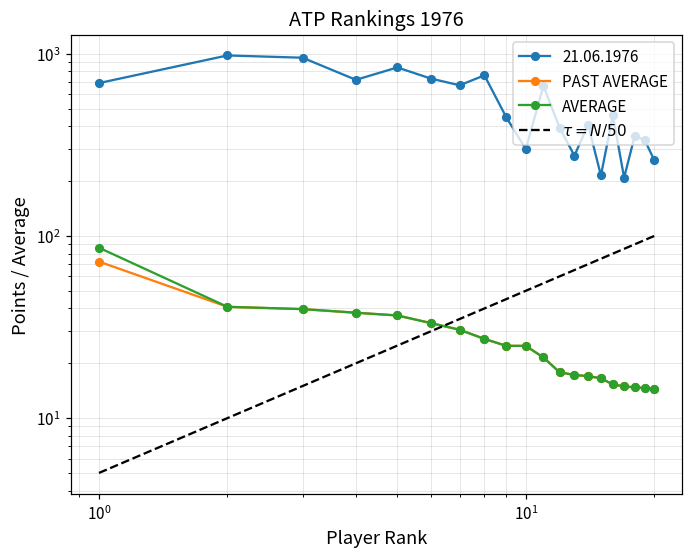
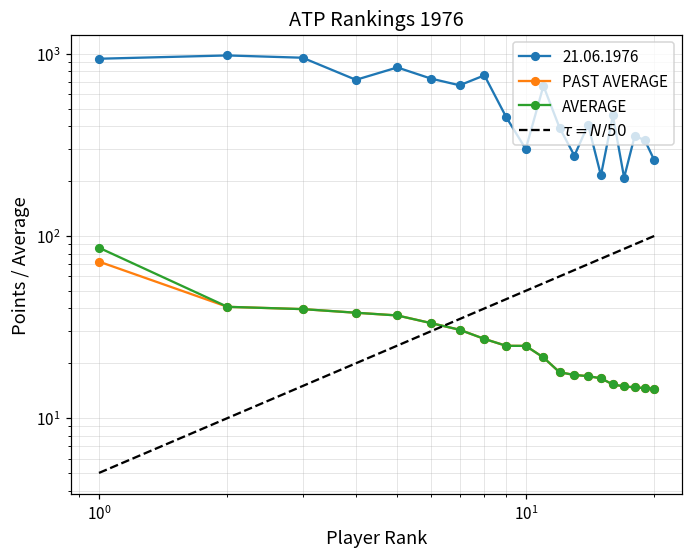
21.06.1976, 10^0: 690 -> 900
